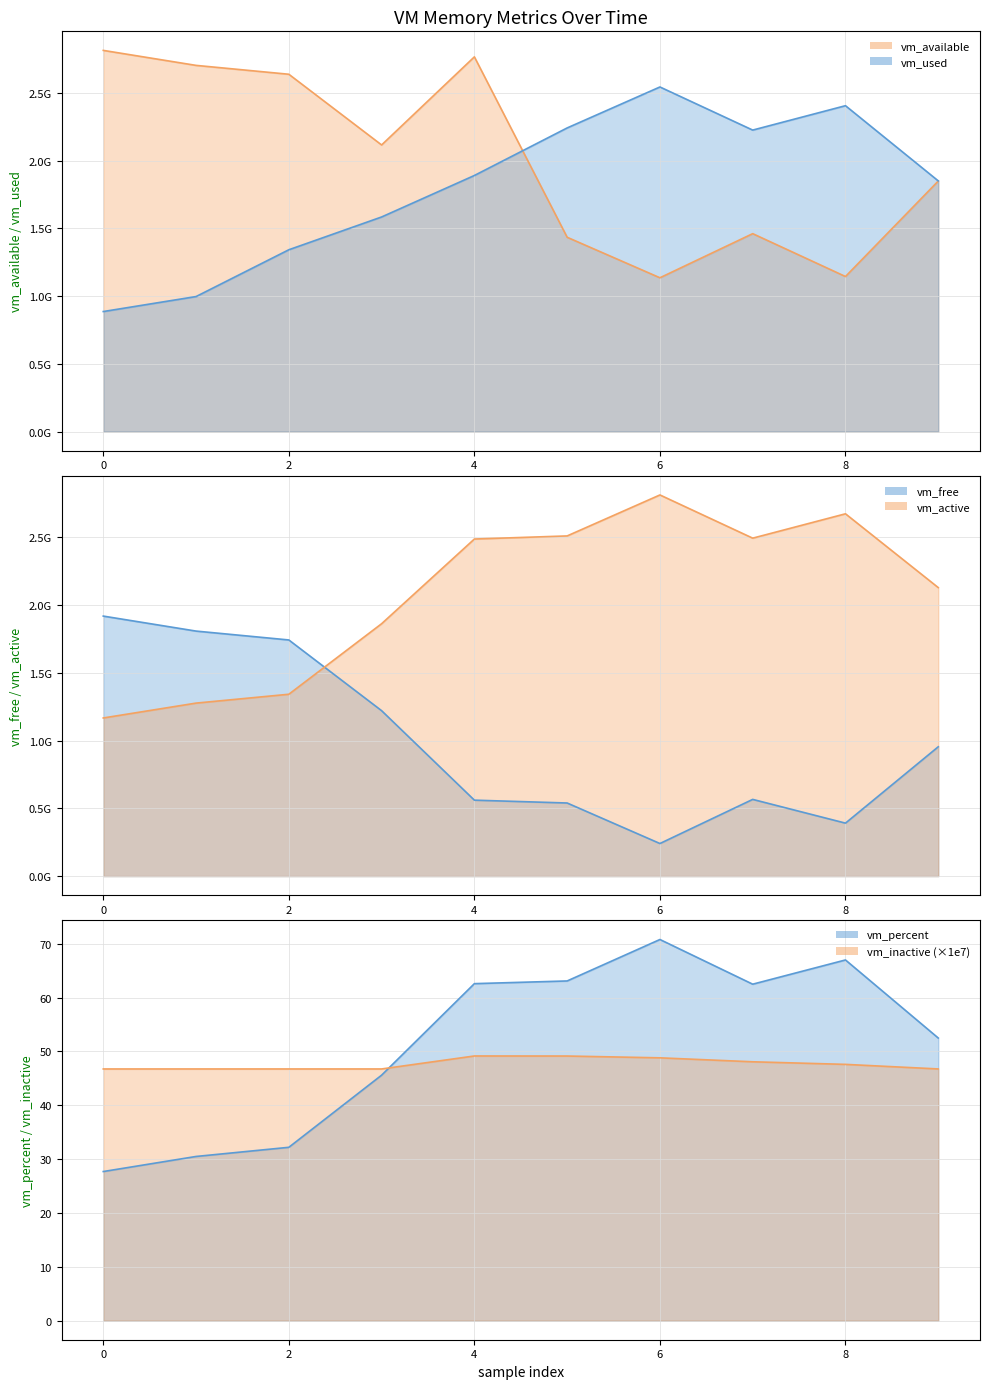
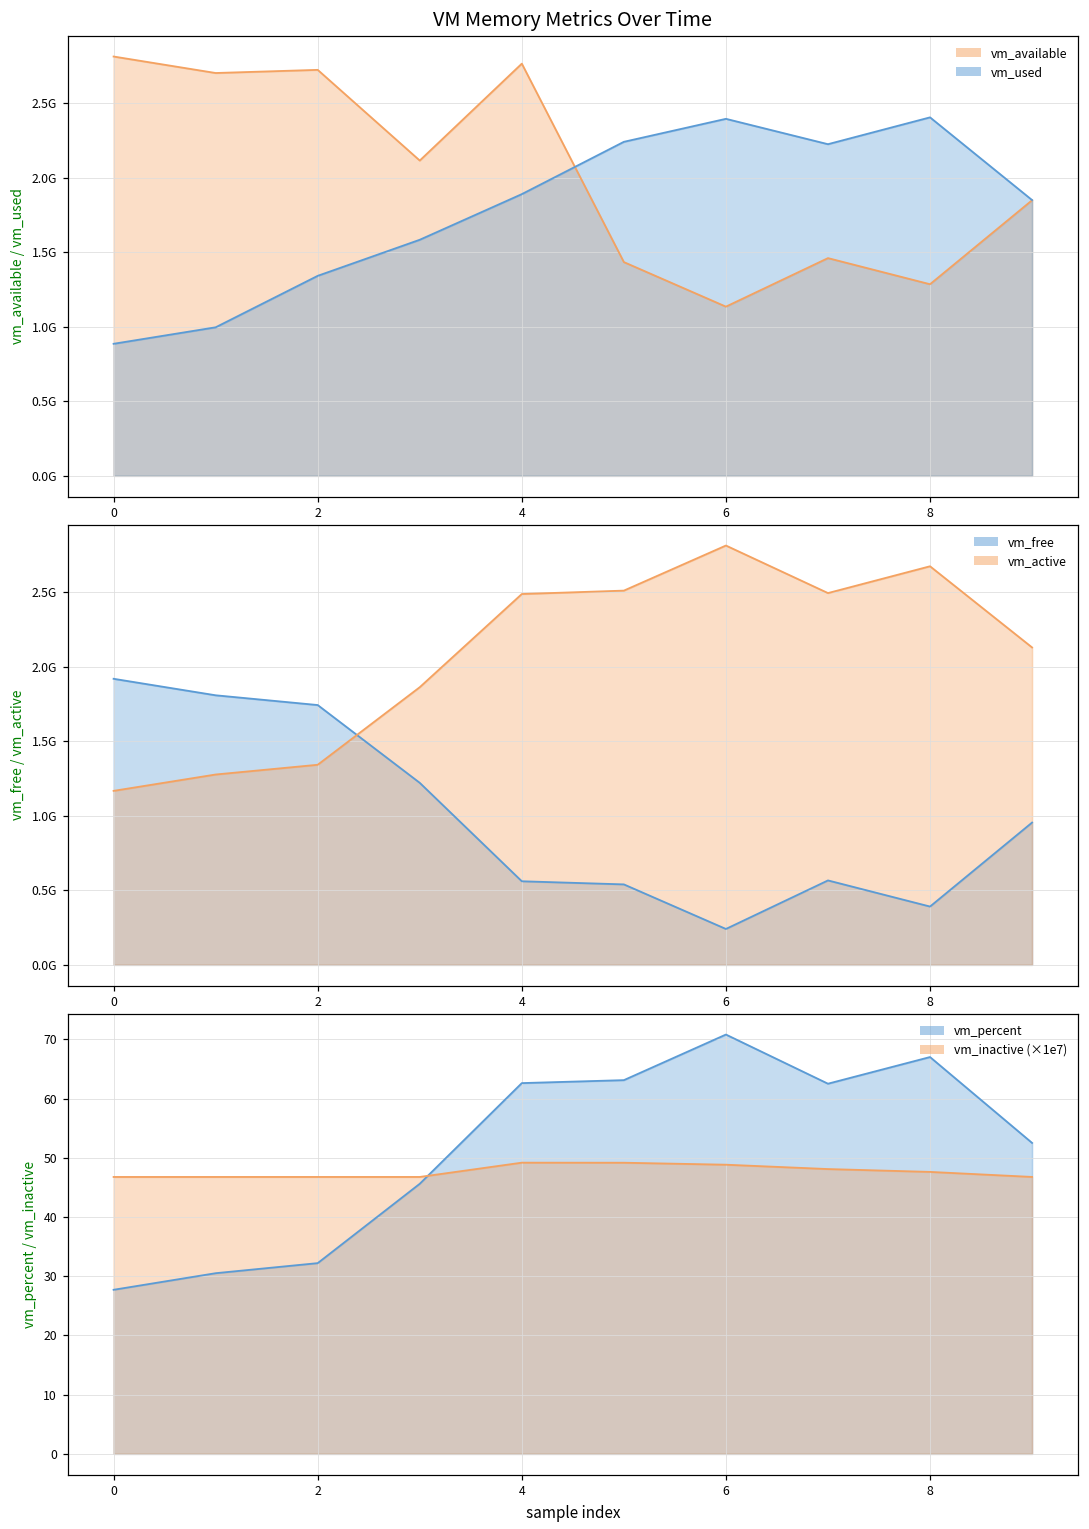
VM Memory Metrics Over Time, vm_available, 2: 2640000000 -> 2720000000
VM Memory Metrics Over Time, vm_used, 6: 2540000000 -> 2390000000
VM Memory Metrics Over Time, vm_available, 8: 1140000000 -> 1290000000
